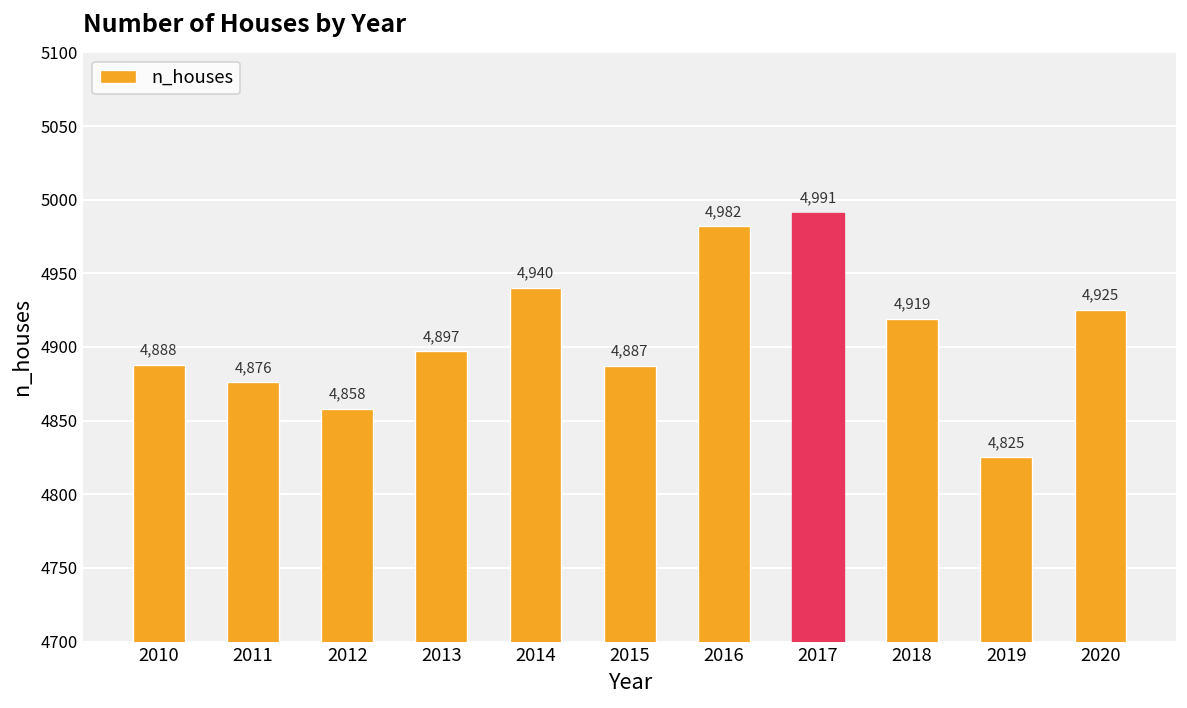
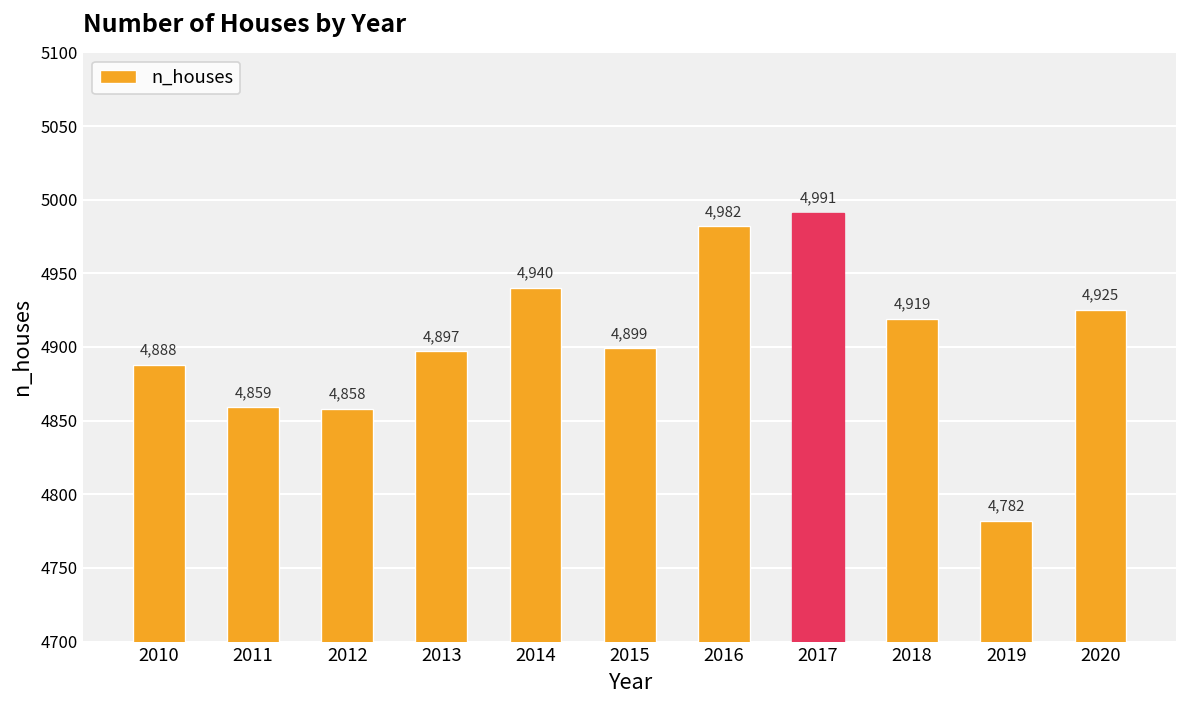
2011: 4,876 -> 4,859
2015: 4,887 -> 4,899
2019: 4,825 -> 4,782
